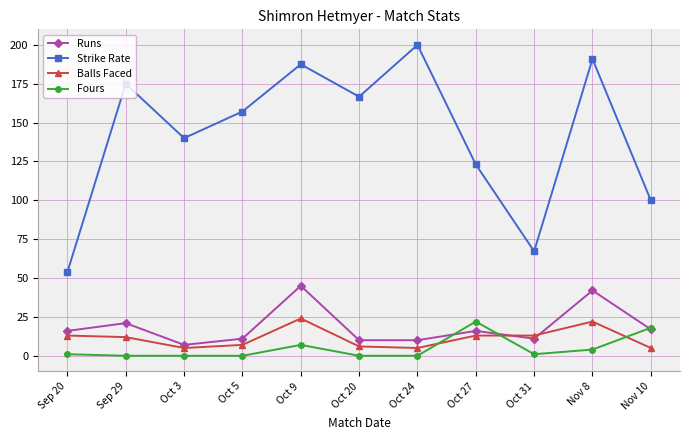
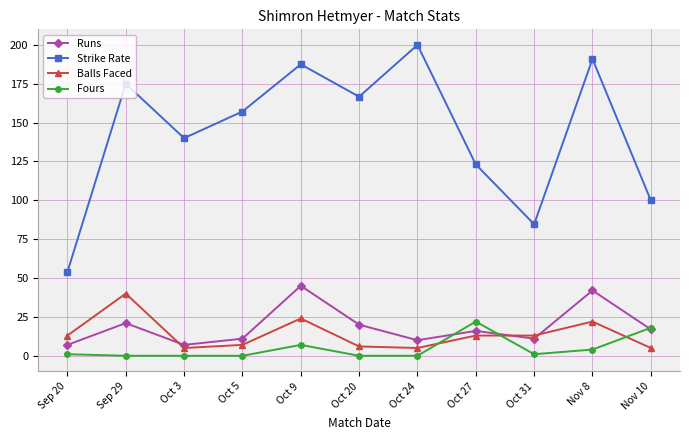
Runs, Sep 20: 16 -> 7
Balls Faced, Sep 29: 12 -> 40
Runs, Oct 20: 10 -> 20
Strike Rate, Oct 31: 67 -> 85
